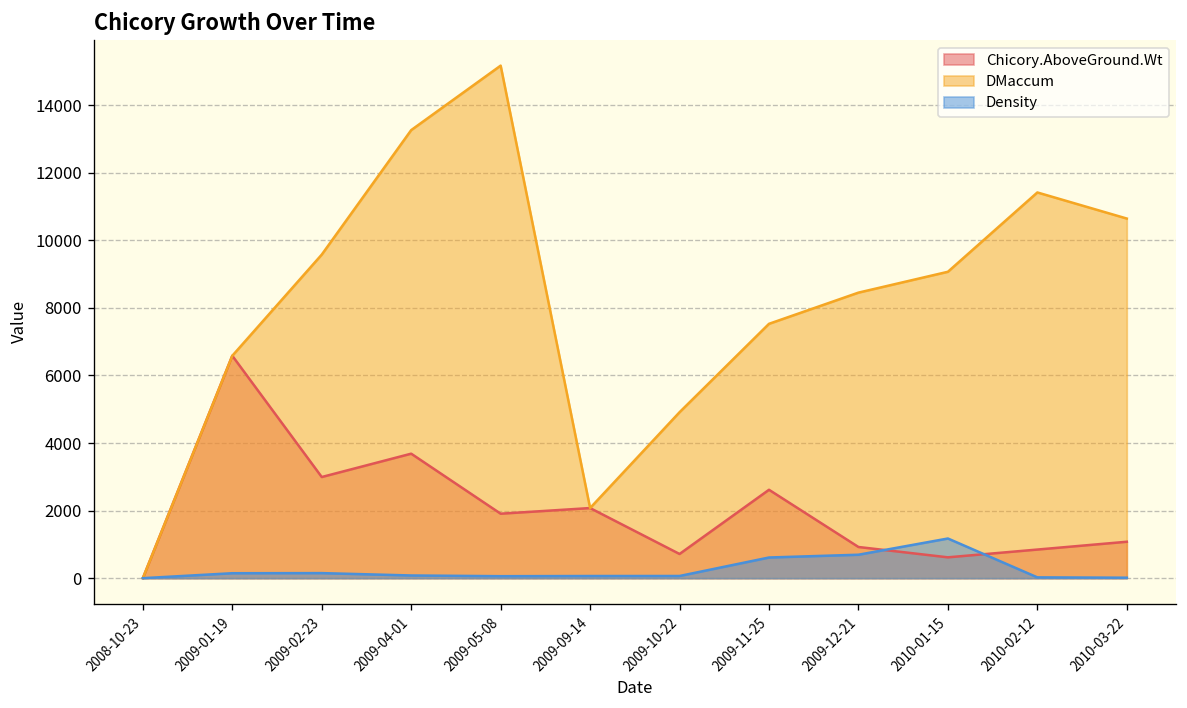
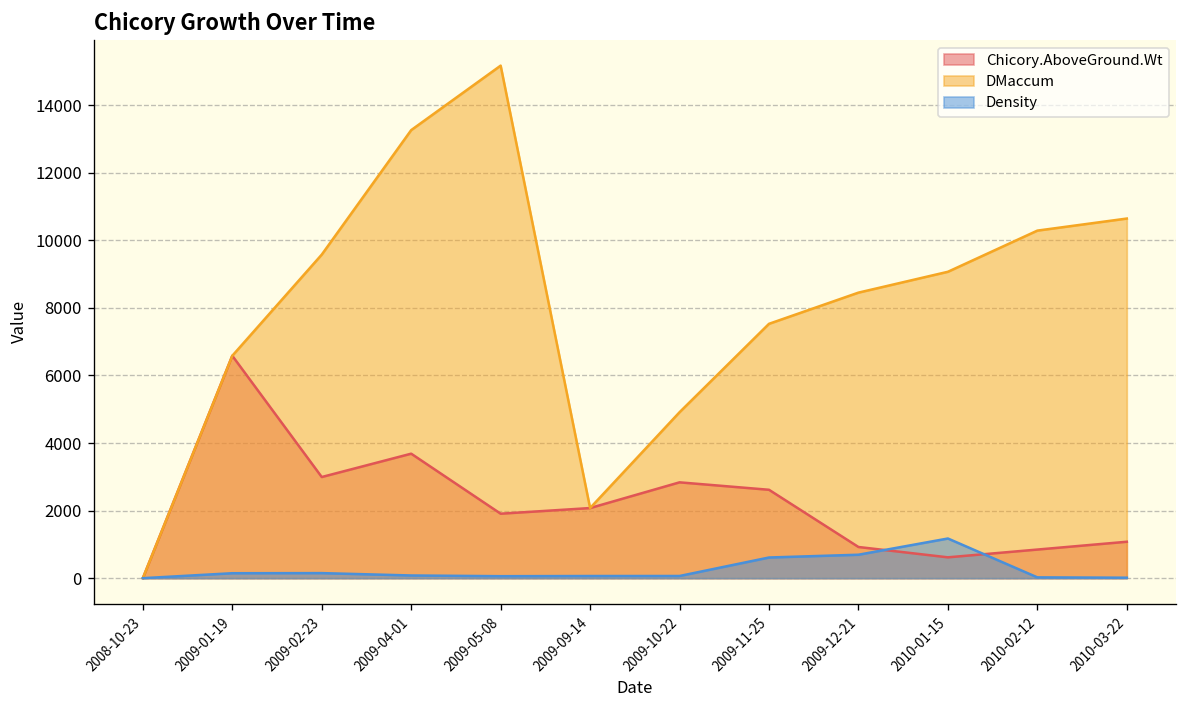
Chicory.AboveGround.Wt, 2009-10-22: 700 -> 2800
DMaccum, 2010-02-12: 11400 -> 10300
